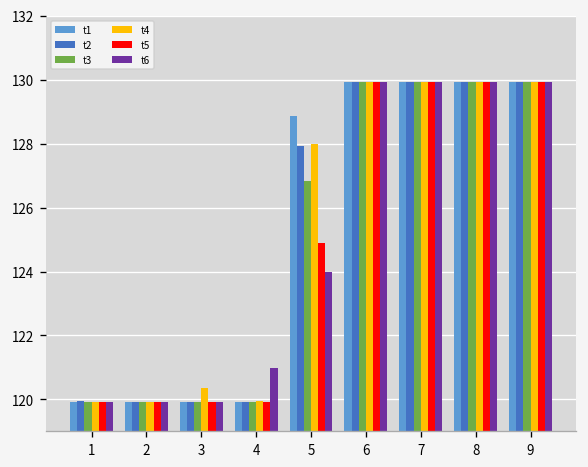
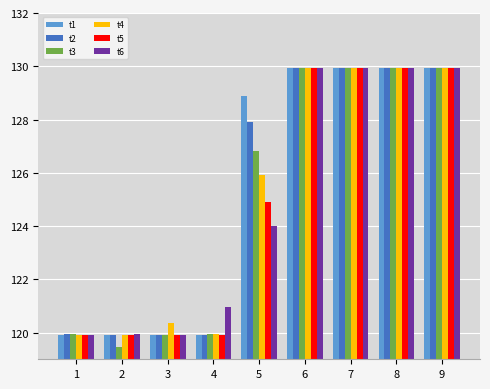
t3, 2: 119.9 -> 119.5
t4, 5: 128.0 -> 125.9
